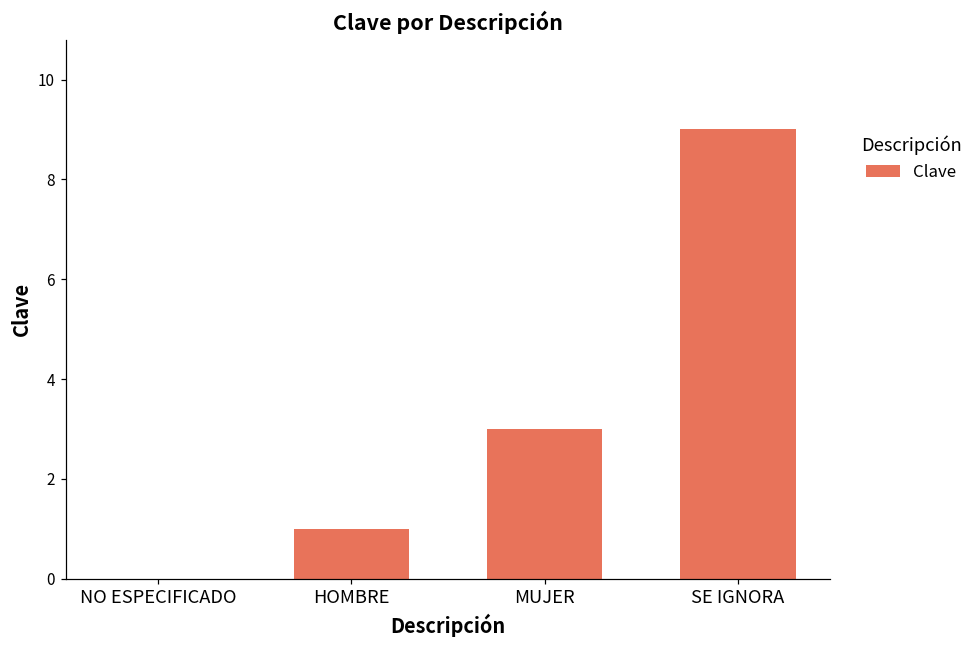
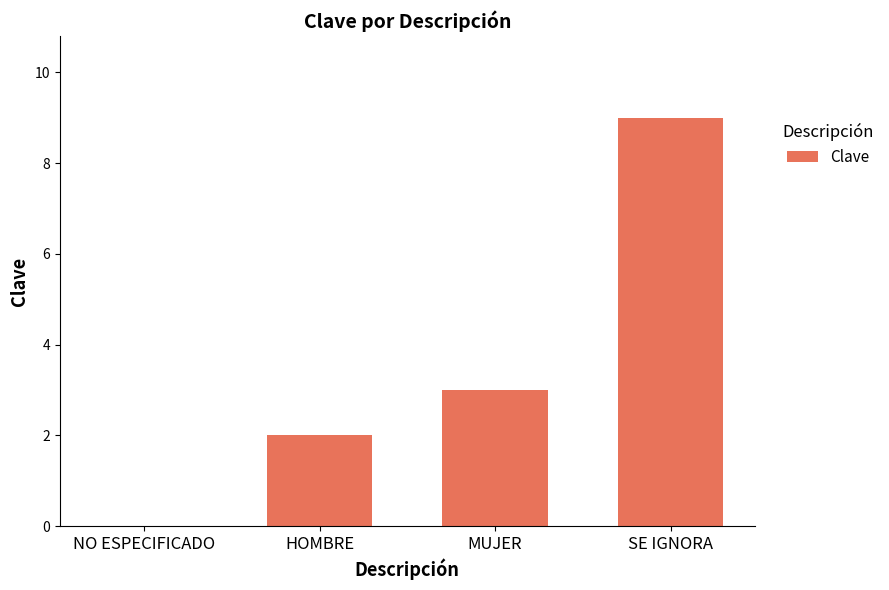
HOMBRE: 1 -> 2
